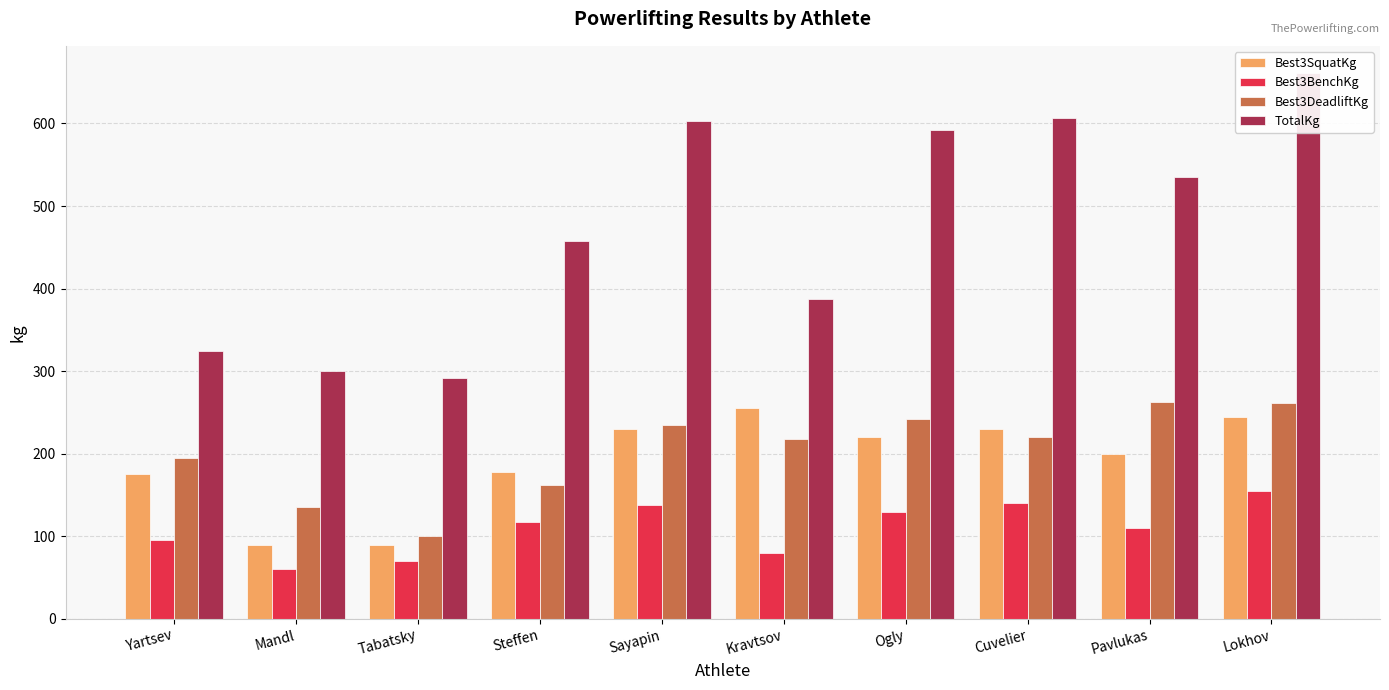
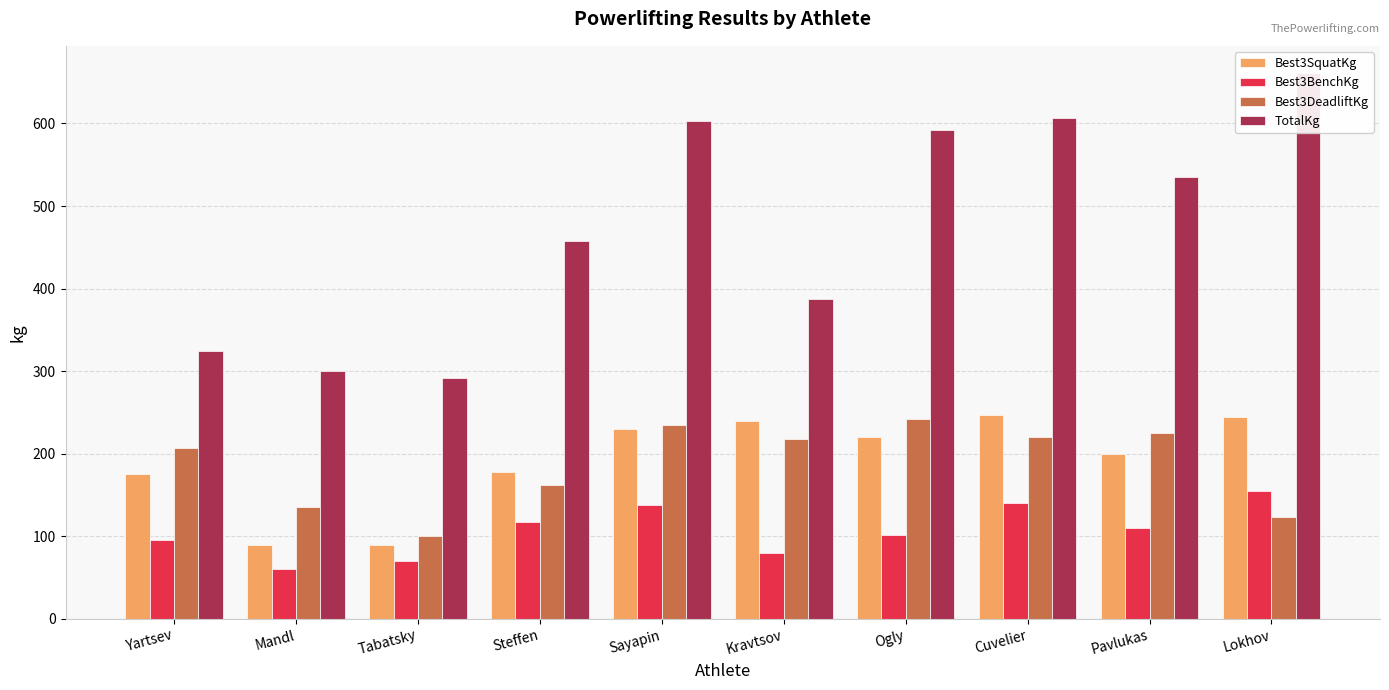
Best3DeadliftKg, Yartsev: 200 -> 210
Best3SquatKg, Kravtsov: 260 -> 240
Best3BenchKg, Ogly: 130 -> 100
Best3SquatKg, Cuvelier: 230 -> 250
Best3DeadliftKg, Pavlukas: 260 -> 230
Best3DeadliftKg, Lokhov: 260 -> 120
